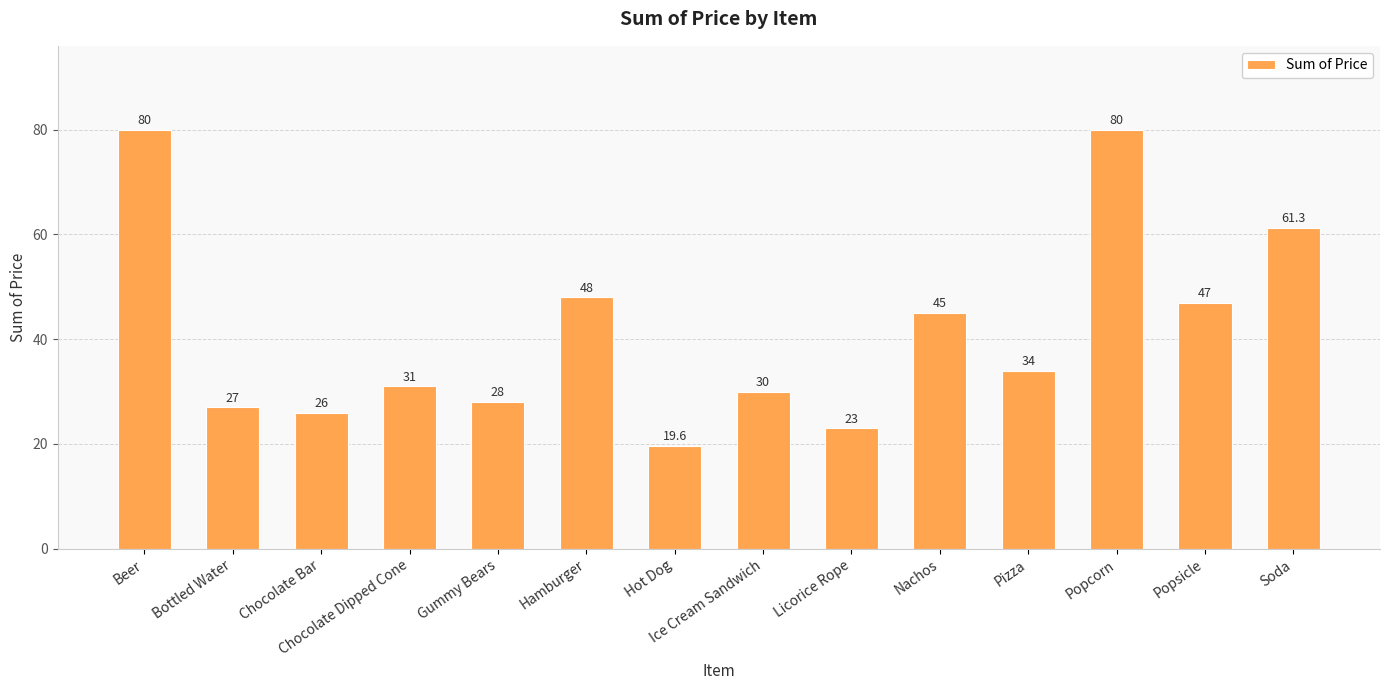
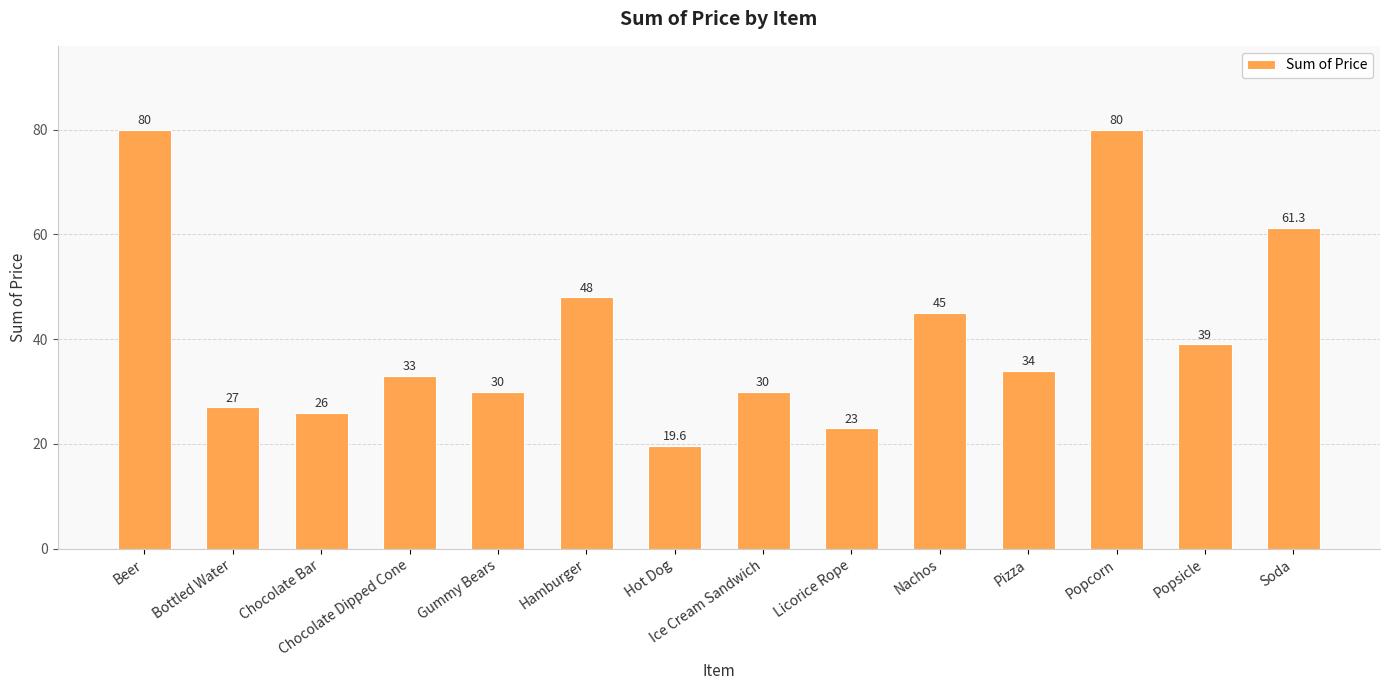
Chocolate Dipped Cone: 31 -> 33
Gummy Bears: 28 -> 30
Popsicle: 47 -> 39
